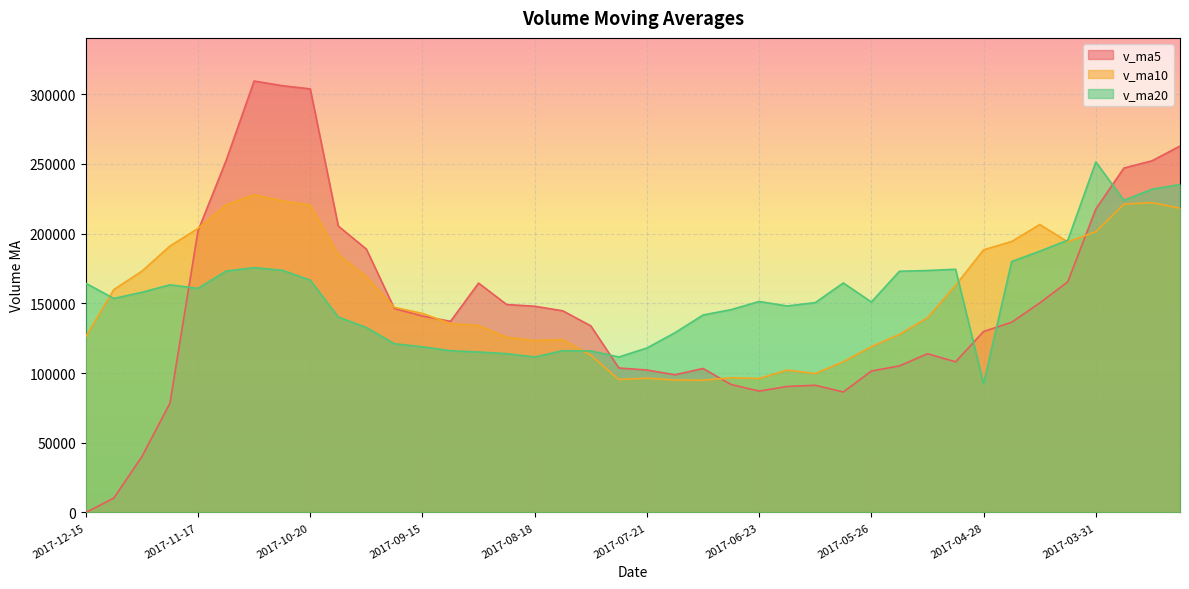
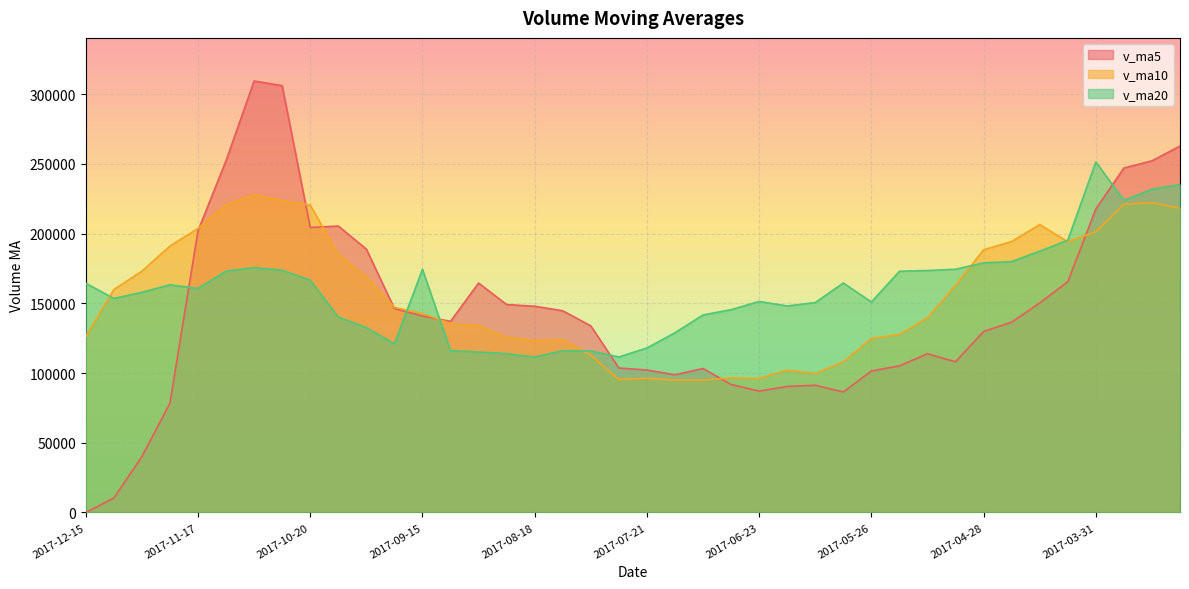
v_ma5, 2017-10-20: 304000 -> 204000
v_ma20, 2017-09-15: 119000 -> 174000
v_ma10, 2017-05-26: 119000 -> 125000
v_ma20, 2017-04-28: 92000 -> 179000
